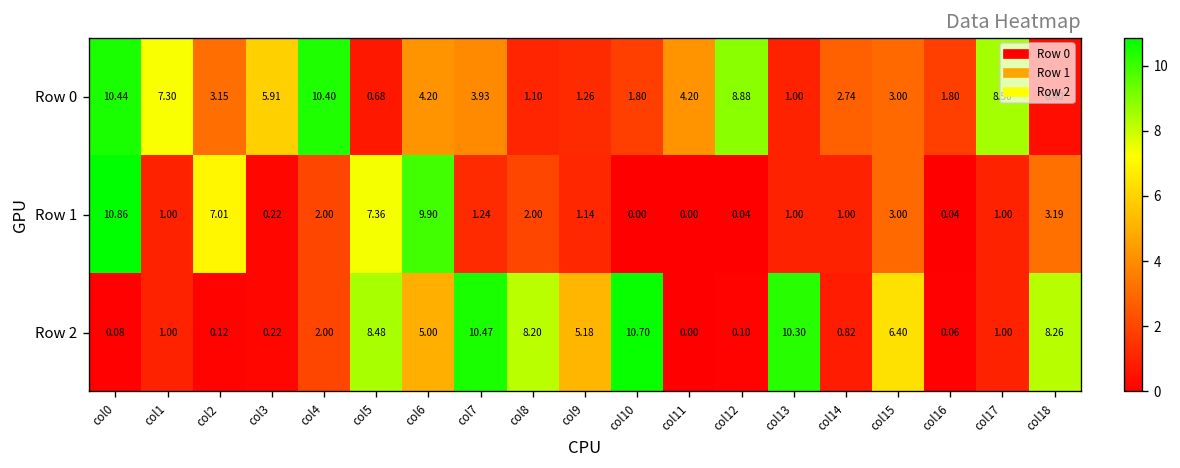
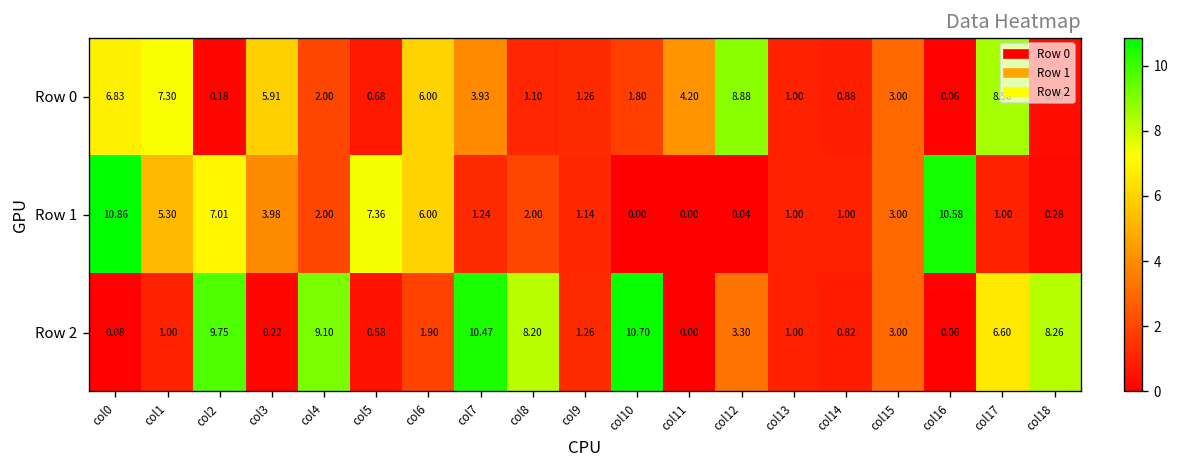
Row 0, col0: 10.44 -> 6.83
Row 0, col2: 3.15 -> 0.18
Row 0, col4: 10.40 -> 2.00
Row 0, col6: 4.20 -> 6.00
Row 0, col14: 2.74 -> 0.88
Row 0, col16: 1.80 -> 0.06
Row 1, col1: 1.00 -> 5.30
Row 1, col3: 0.22 -> 3.98
Row 1, col6: 9.90 -> 6.00
Row 1, col16: 0.04 -> 10.58
Row 1, col18: 3.19 -> 0.28
Row 2, col2: 0.12 -> 9.75
Row 2, col4: 2.00 -> 9.10
Row 2, col5: 8.48 -> 0.58
Row 2, col6: 5.00 -> 1.90
Row 2, col9: 5.18 -> 1.26
Row 2, col12: 0.10 -> 3.30
Row 2, col13: 10.30 -> 1.00
Row 2, col15: 6.40 -> 3.00
Row 2, col17: 1.00 -> 6.60
